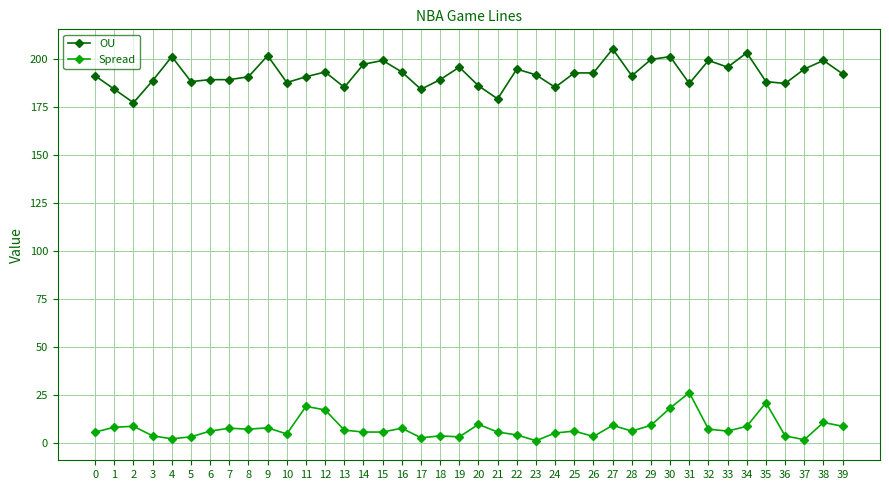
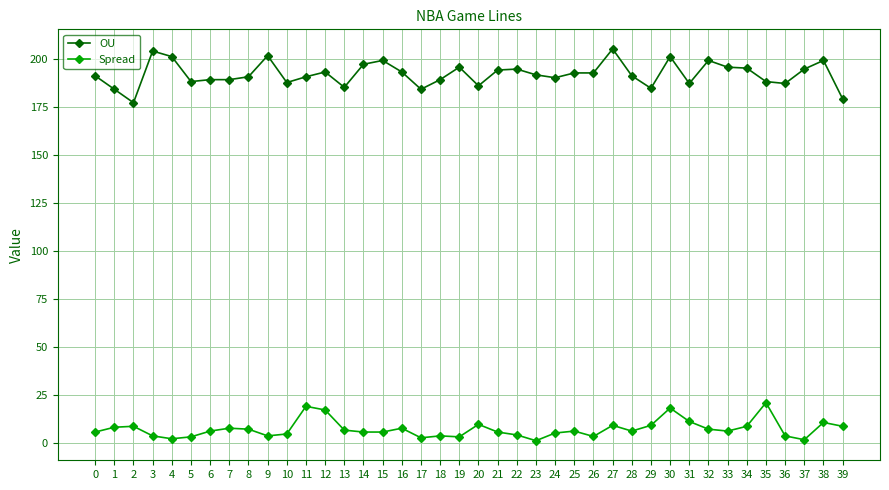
OU, 3: 189 -> 204
Spread, 9: 8 -> 4
OU, 21: 179 -> 194
OU, 24: 185 -> 190
OU, 29: 200 -> 185
Spread, 31: 26 -> 11
OU, 34: 203 -> 195
OU, 39: 192 -> 179
